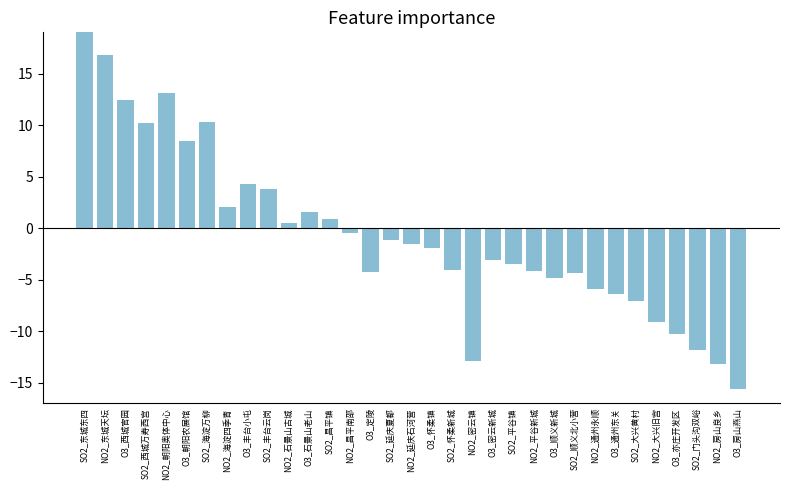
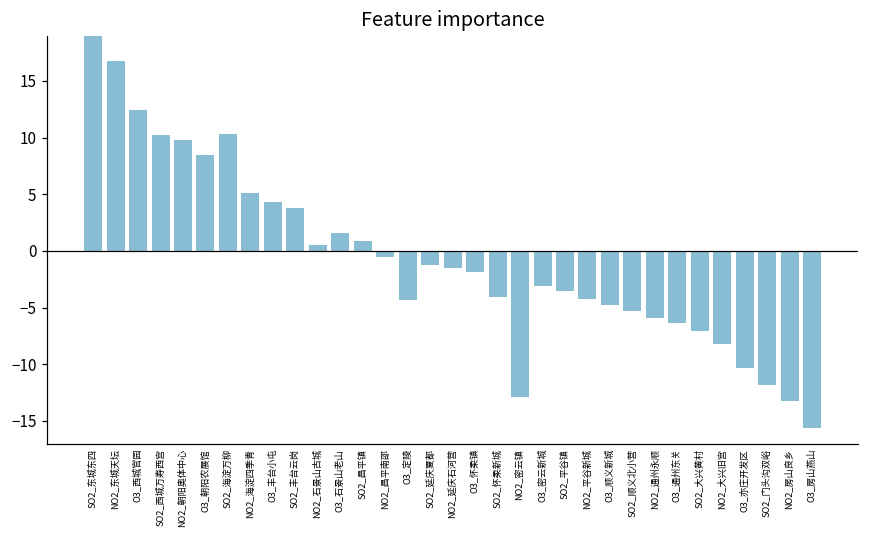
NO2_朝阳奥体中心: 13.1 -> 9.8
NO2_海淀四季青: 2.0 -> 5.1
SO2_顺义北小营: -4.4 -> -5.3
NO2_大兴旧宫: -9.1 -> -8.2
